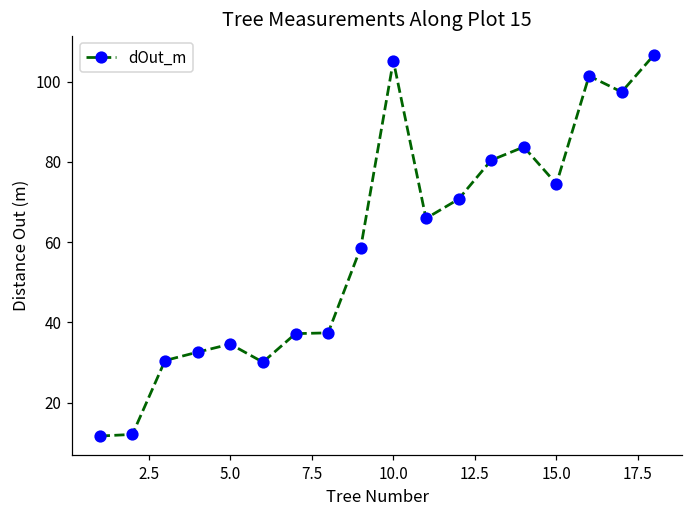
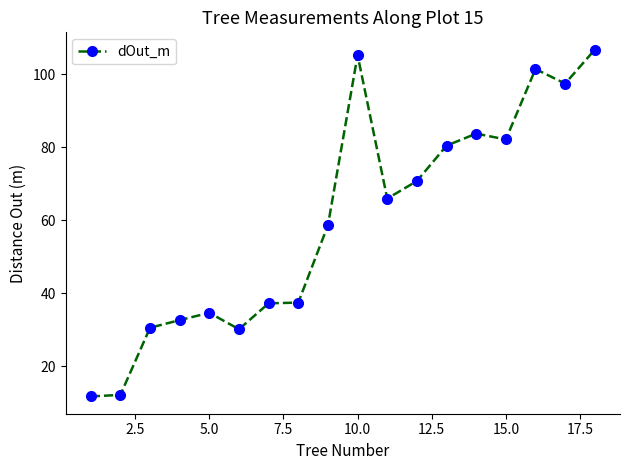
15.0: 75 -> 82
